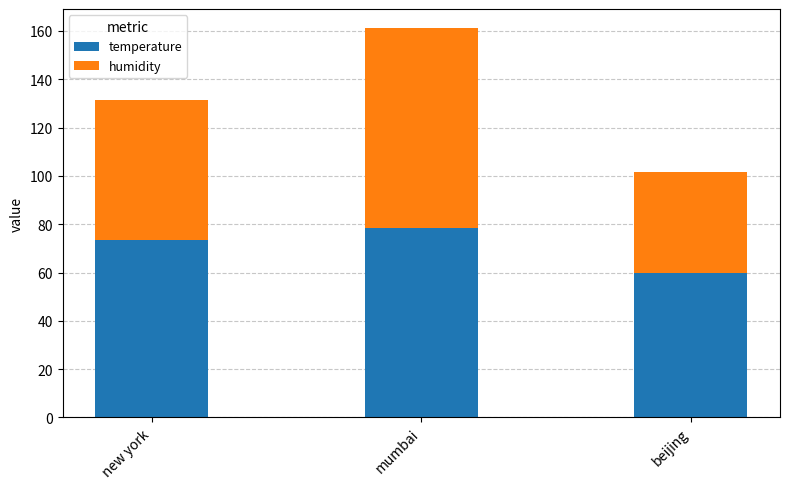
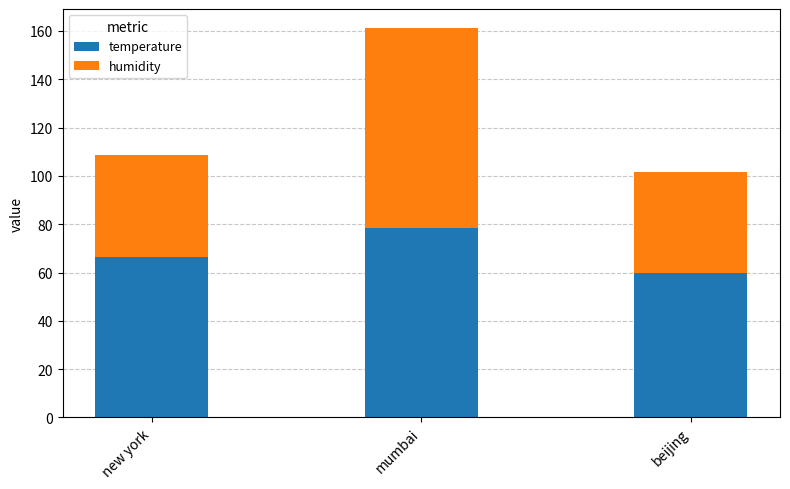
temperature, new york: 73 -> 66
humidity, new york: 58 -> 42
